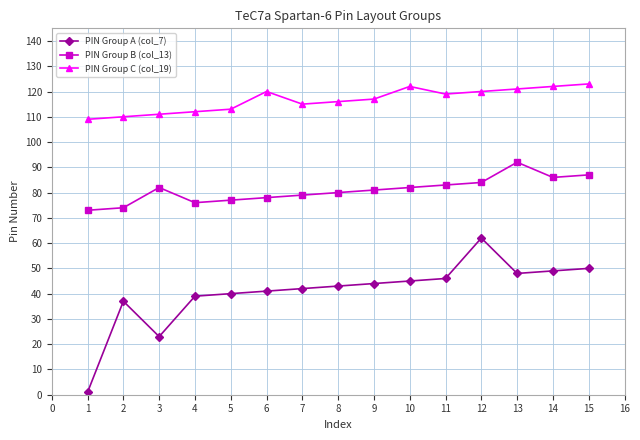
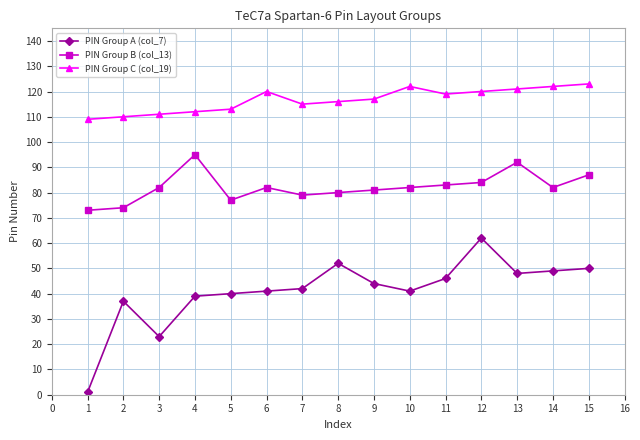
PIN Group B (col_13), 4: 76 -> 95
PIN Group B (col_13), 6: 78 -> 82
PIN Group A (col_7), 8: 43 -> 52
PIN Group A (col_7), 10: 45 -> 41
PIN Group B (col_13), 14: 86 -> 82
